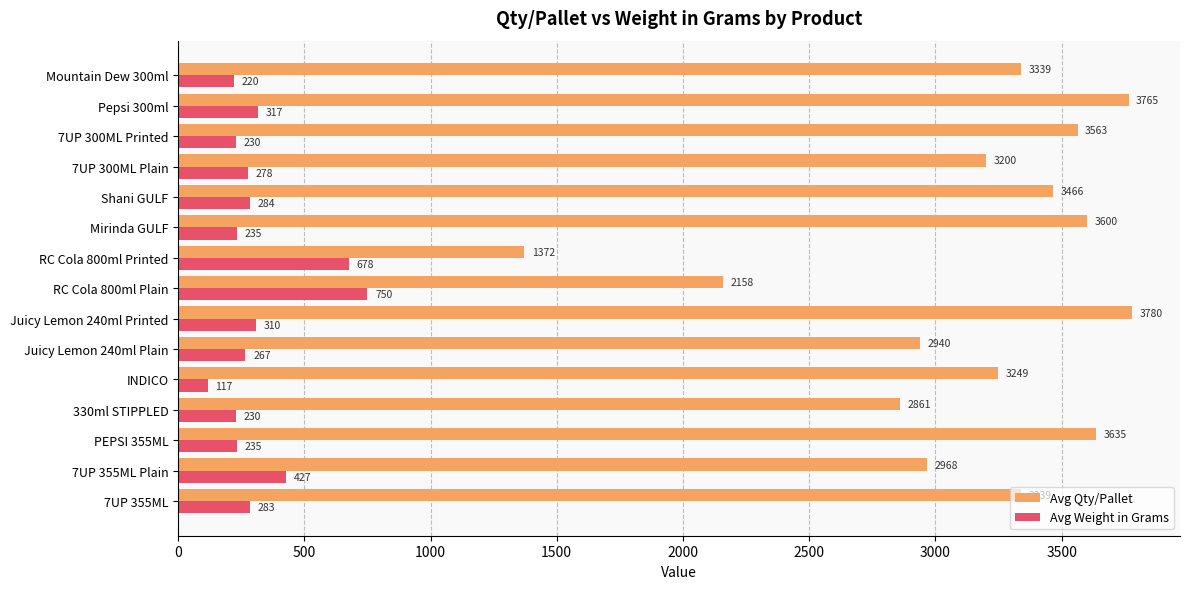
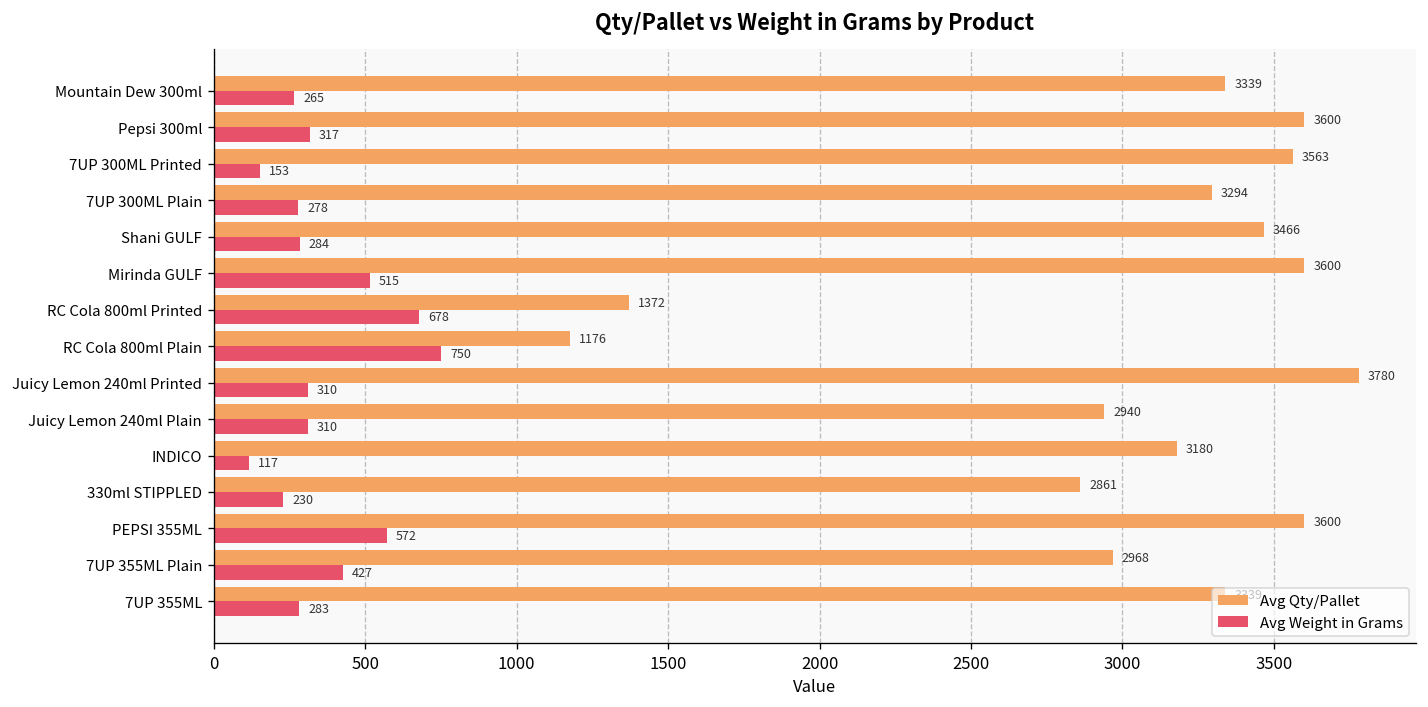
Avg Weight in Grams, Mountain Dew 300ml: 220 -> 265
Avg Qty/Pallet, Pepsi 300ml: 3765 -> 3600
Avg Weight in Grams, 7UP 300ML Printed: 230 -> 153
Avg Qty/Pallet, 7UP 300ML Plain: 3200 -> 3294
Avg Weight in Grams, Mirinda GULF: 235 -> 515
Avg Qty/Pallet, RC Cola 800ml Plain: 2158 -> 1176
Avg Weight in Grams, Juicy Lemon 240ml Plain: 267 -> 310
Avg Qty/Pallet, INDICO: 3249 -> 3180
Avg Qty/Pallet, PEPSI 355ML: 3635 -> 3600
Avg Weight in Grams, PEPSI 355ML: 235 -> 572
